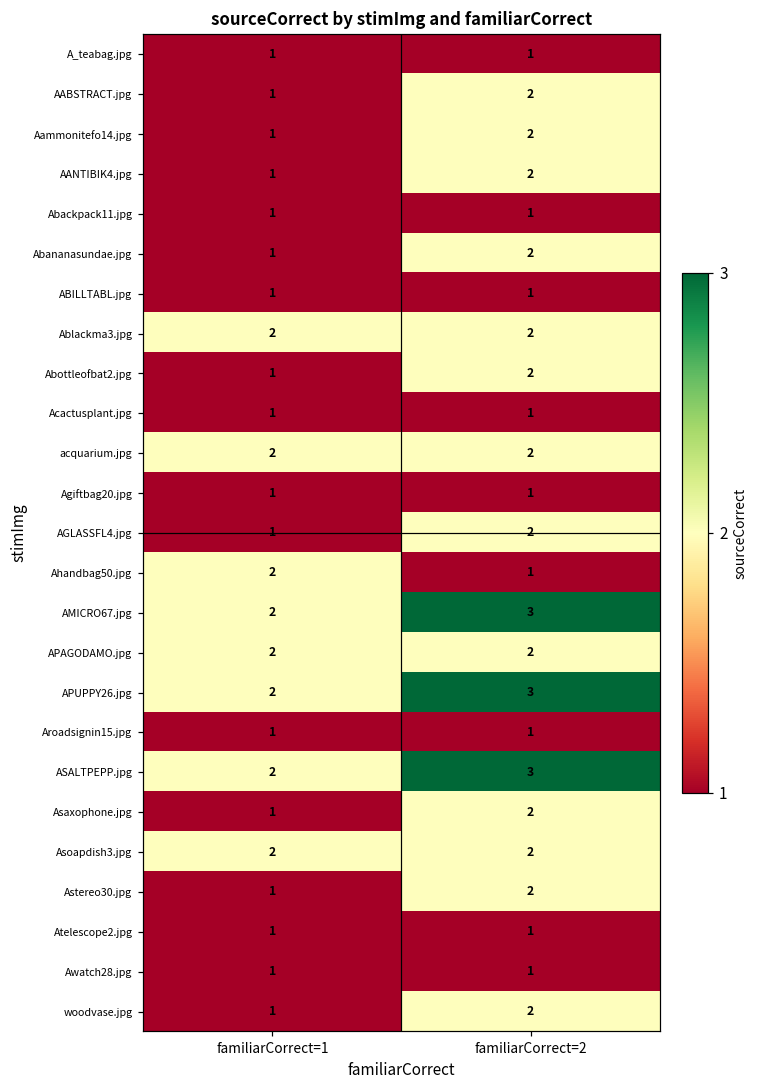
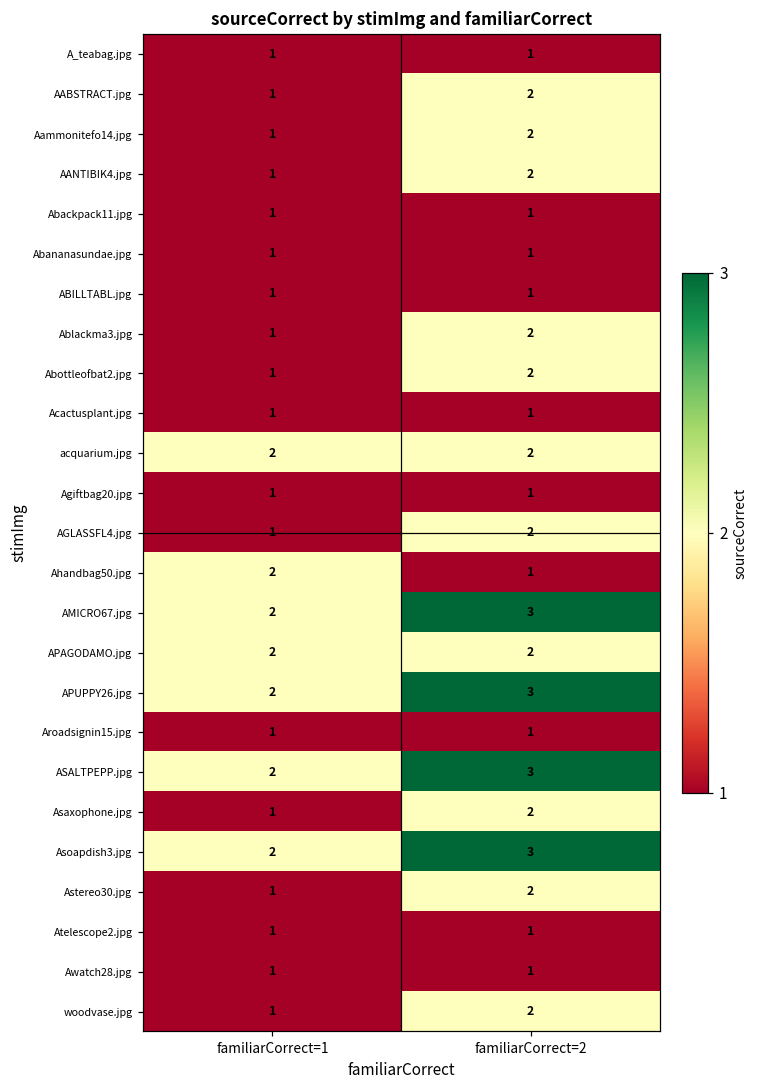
Abananasundae.jpg, familiarCorrect=2: 2 -> 1
Ablackma3.jpg, familiarCorrect=1: 2 -> 1
Asoapdish3.jpg, familiarCorrect=2: 2 -> 3
